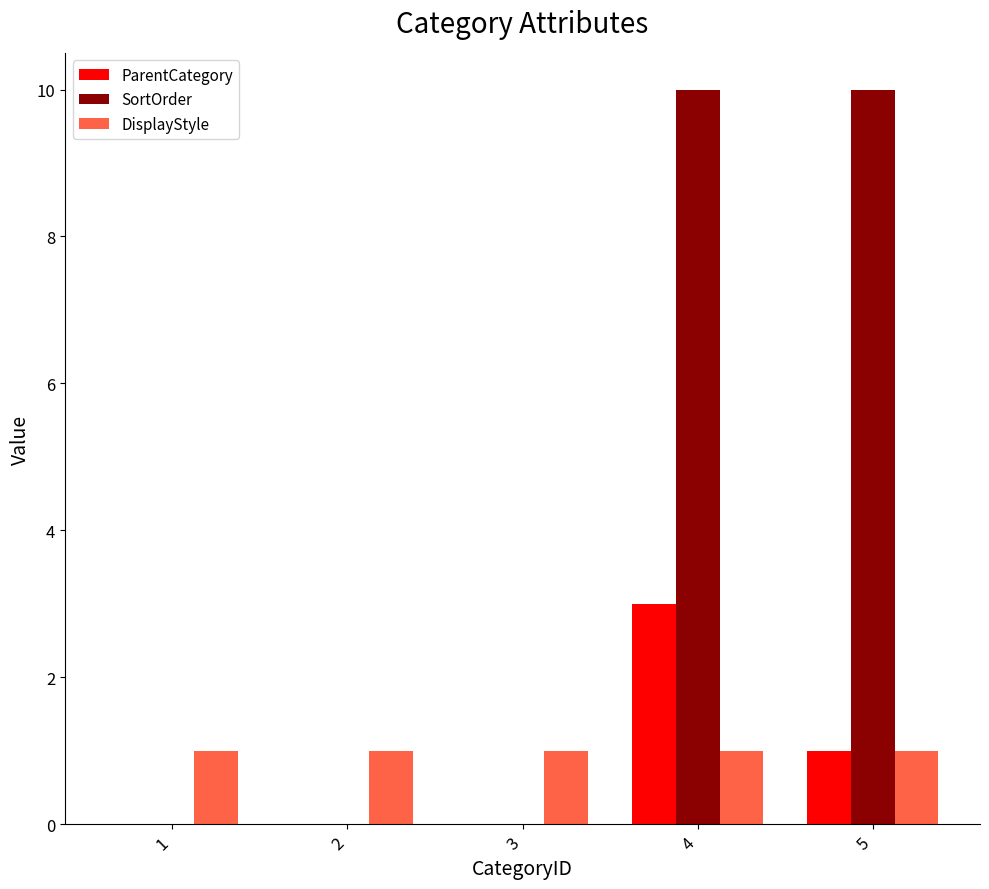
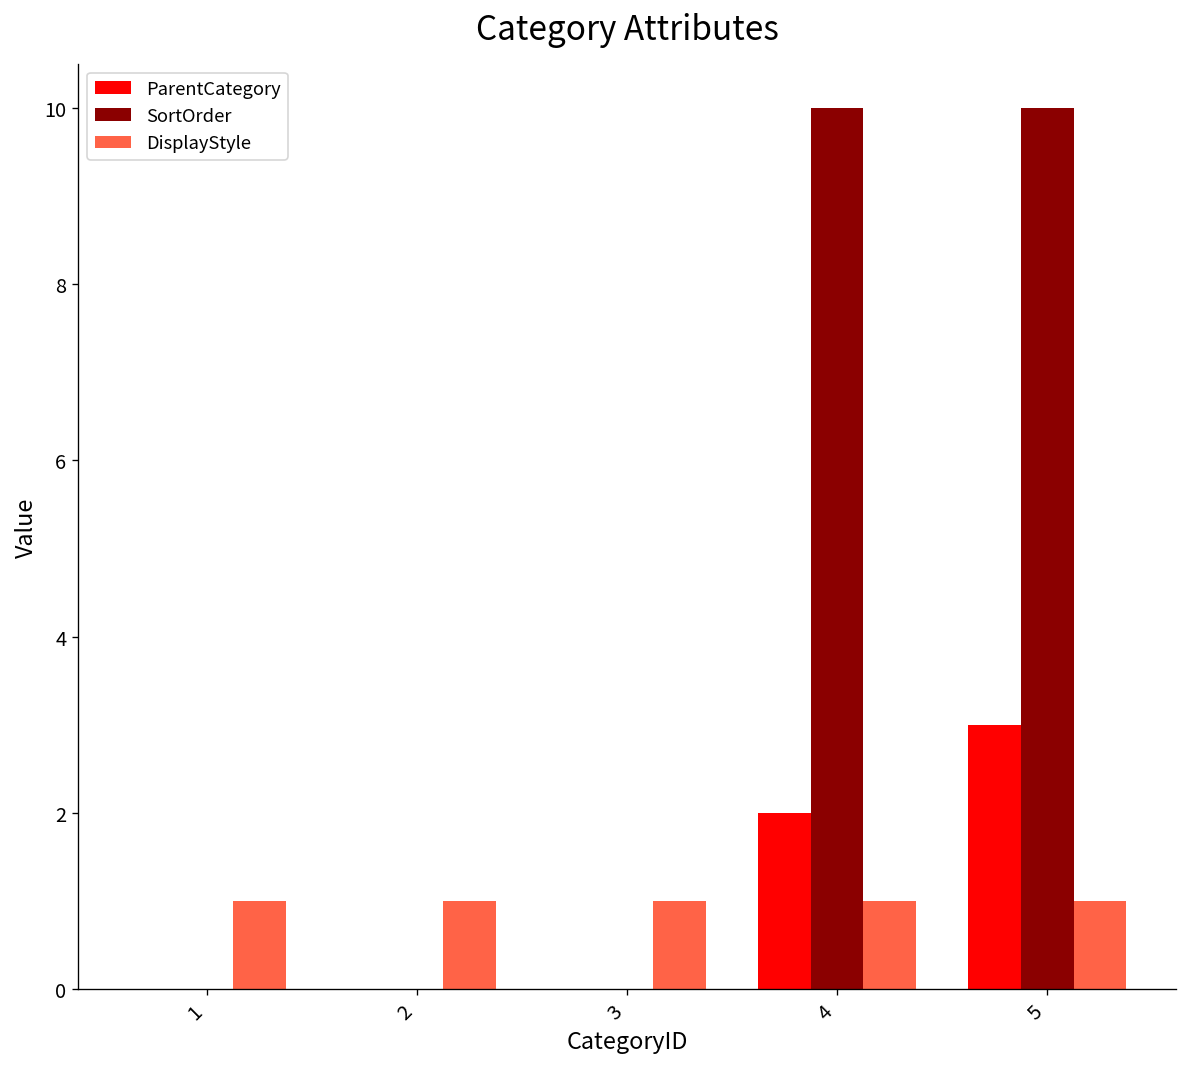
ParentCategory, 4: 3 -> 2
ParentCategory, 5: 1 -> 3
